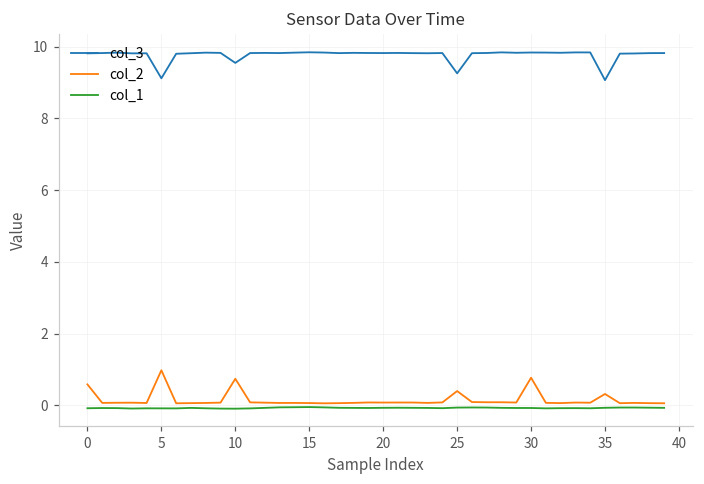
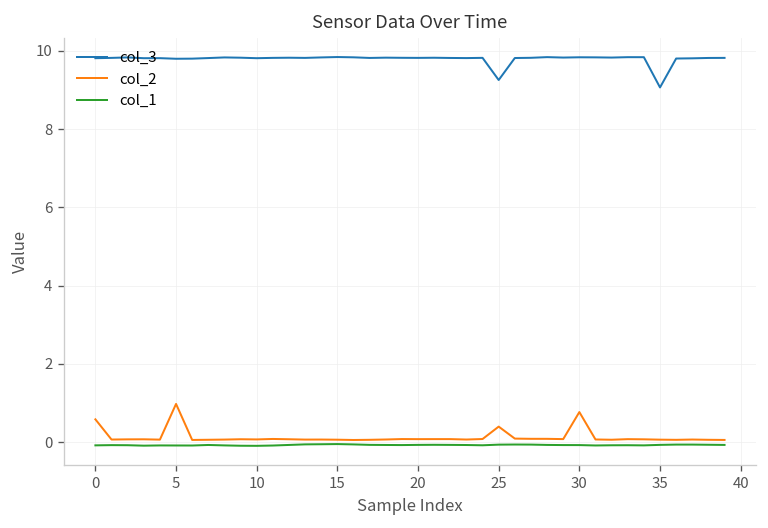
col_3, 5: 9.1 -> 9.8
col_3, 10: 9.5 -> 9.8
col_2, 10: 0.7 -> 0.1
col_2, 35: 0.3 -> 0.1
